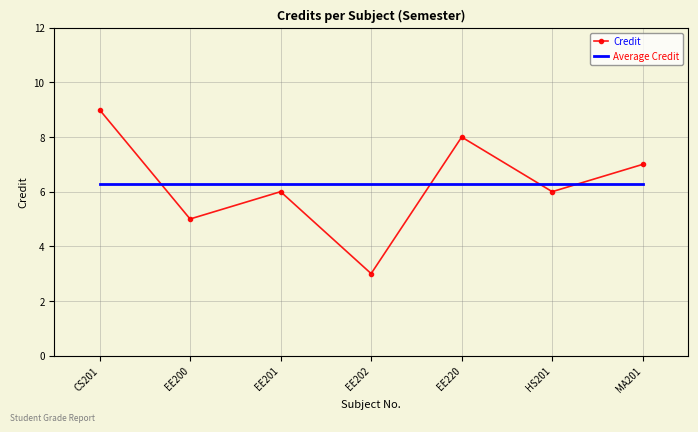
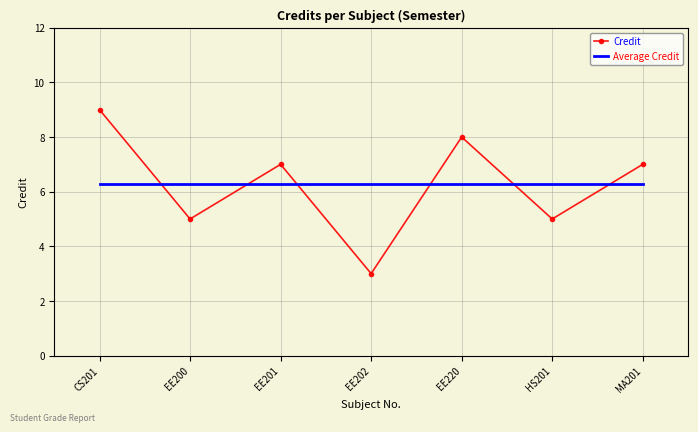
Credit, EE201: 6 -> 7
Credit, HS201: 6 -> 5
